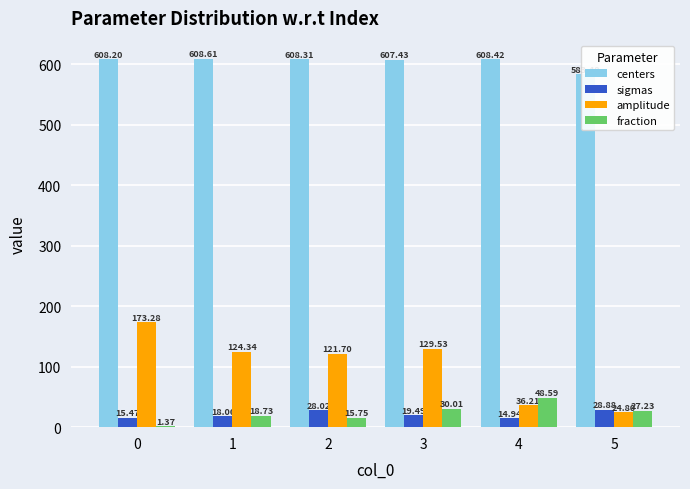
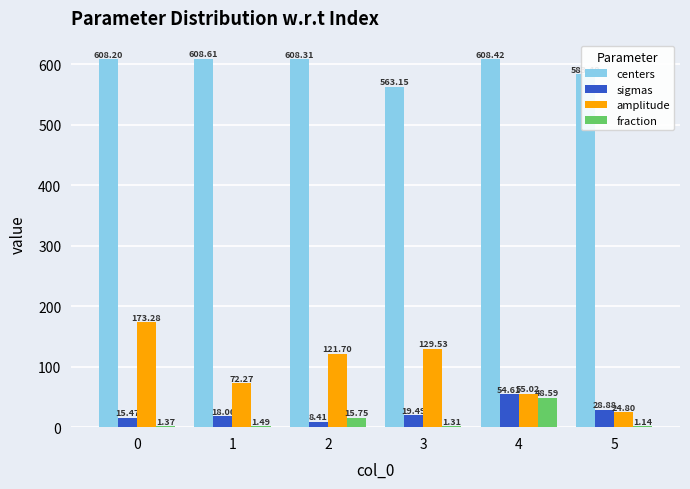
amplitude, 1: 124.34 -> 72.27
fraction, 1: 18.73 -> 1.49
sigmas, 2: 28.02 -> 8.41
centers, 3: 607.43 -> 563.15
fraction, 3: 30.01 -> 1.31
sigmas, 4: 14.94 -> 54.61
amplitude, 4: 36.21 -> 55.02
fraction, 5: 27.23 -> 1.14
